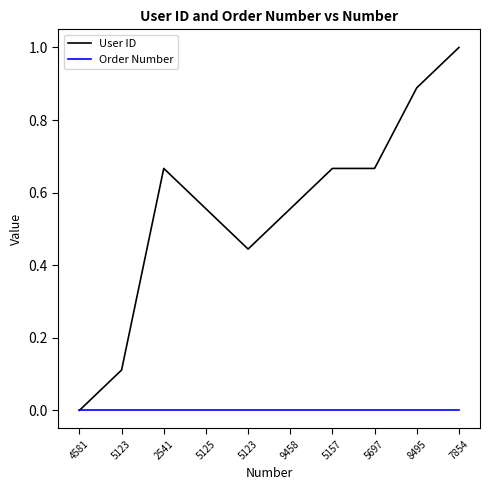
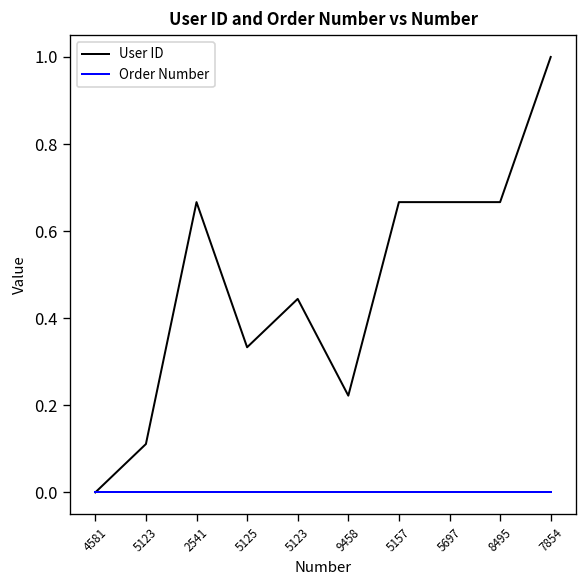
User ID, 5125: 0.56 -> 0.33
User ID, 9458: 0.56 -> 0.22
User ID, 8495: 0.89 -> 0.67
